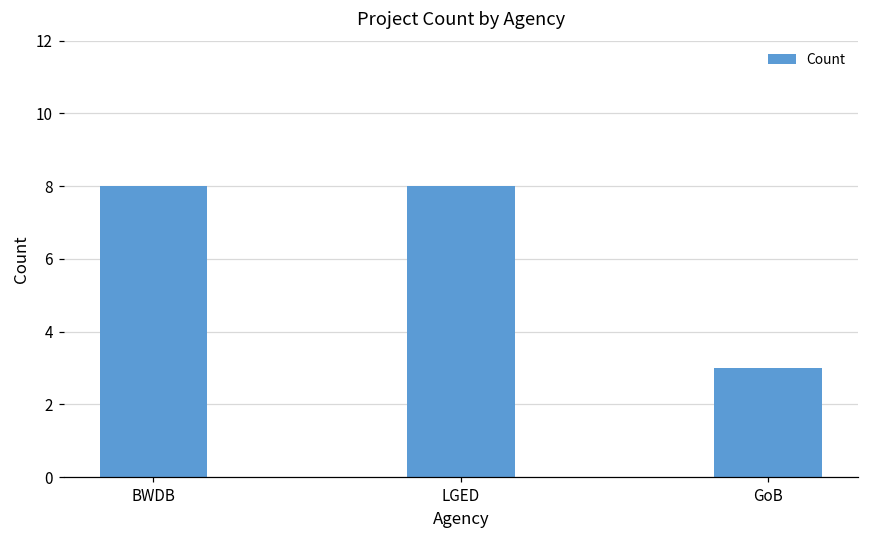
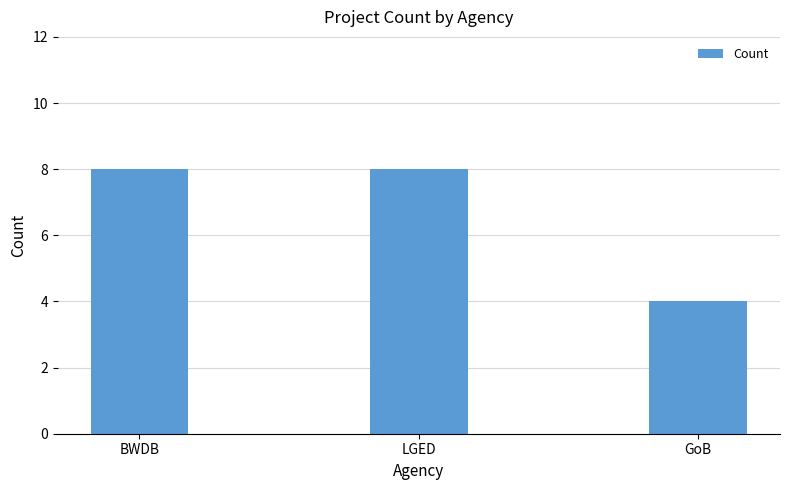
GoB: 3 -> 4
